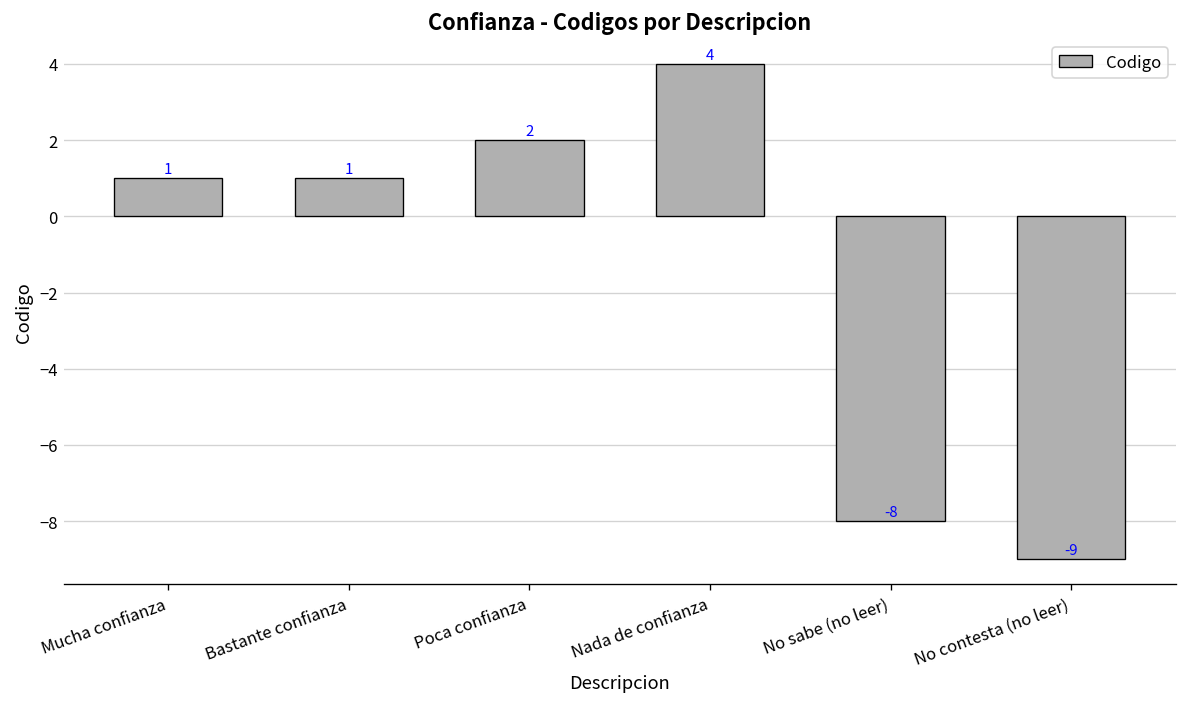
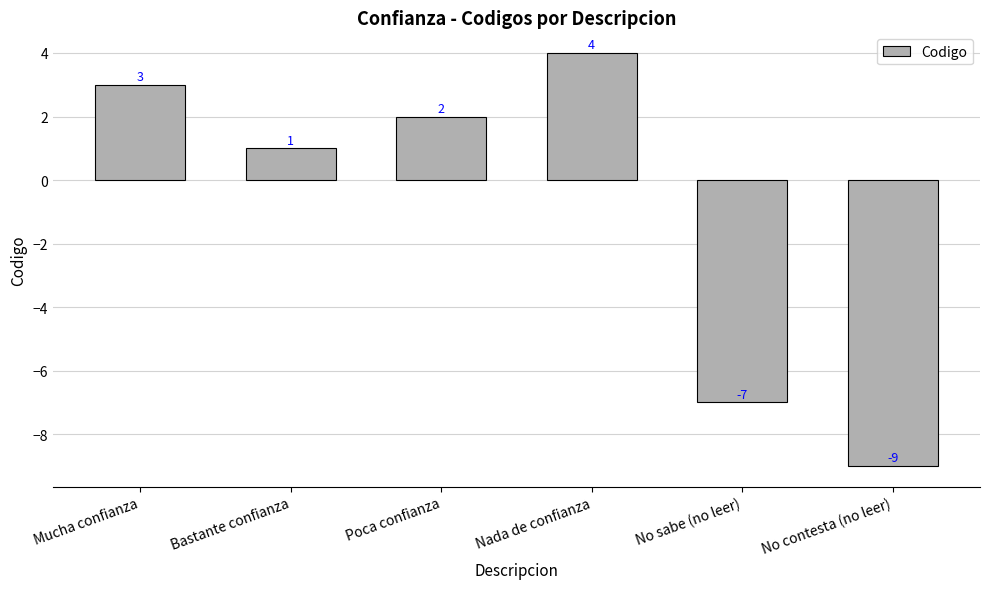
Mucha confianza: 1 -> 3
No sabe (no leer): -8 -> -7
